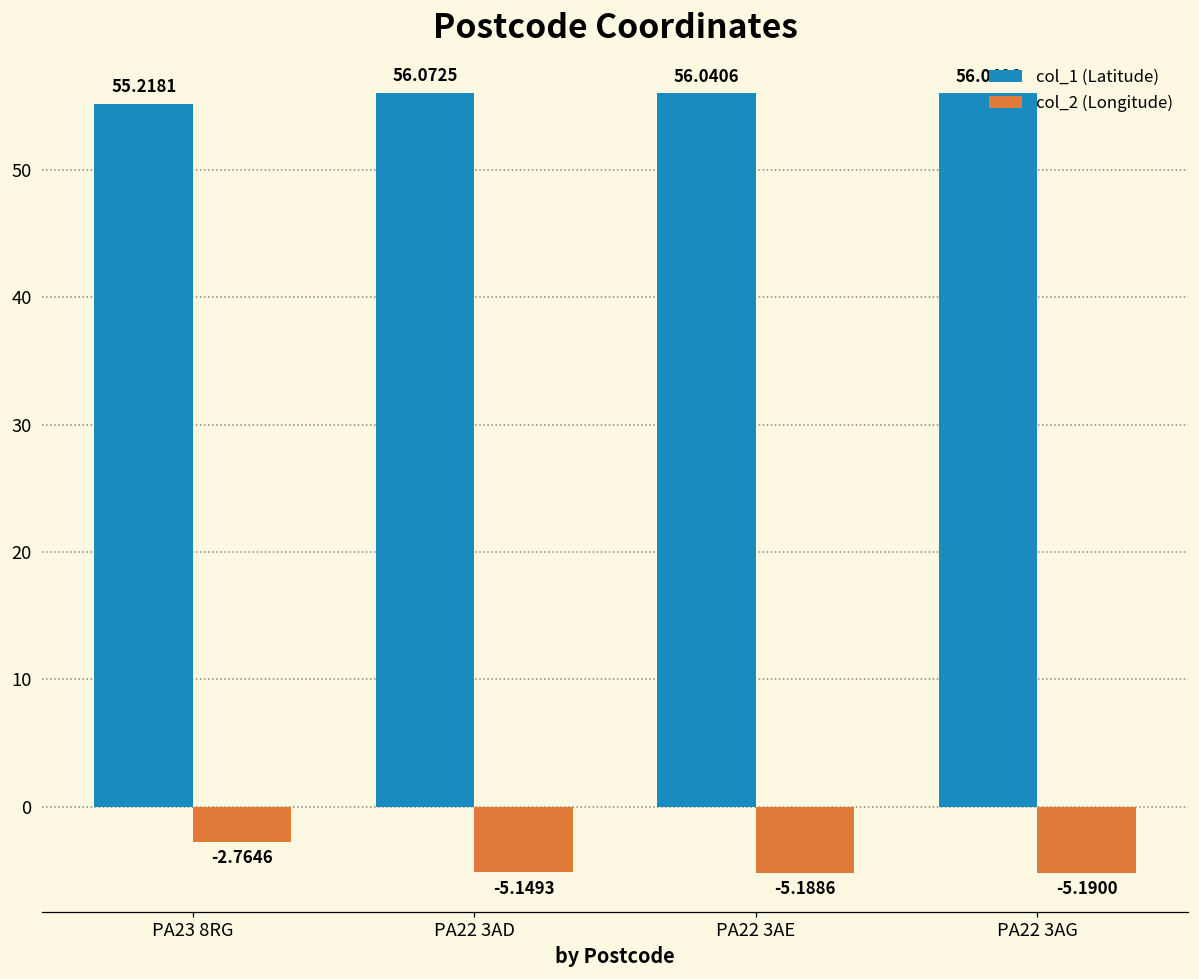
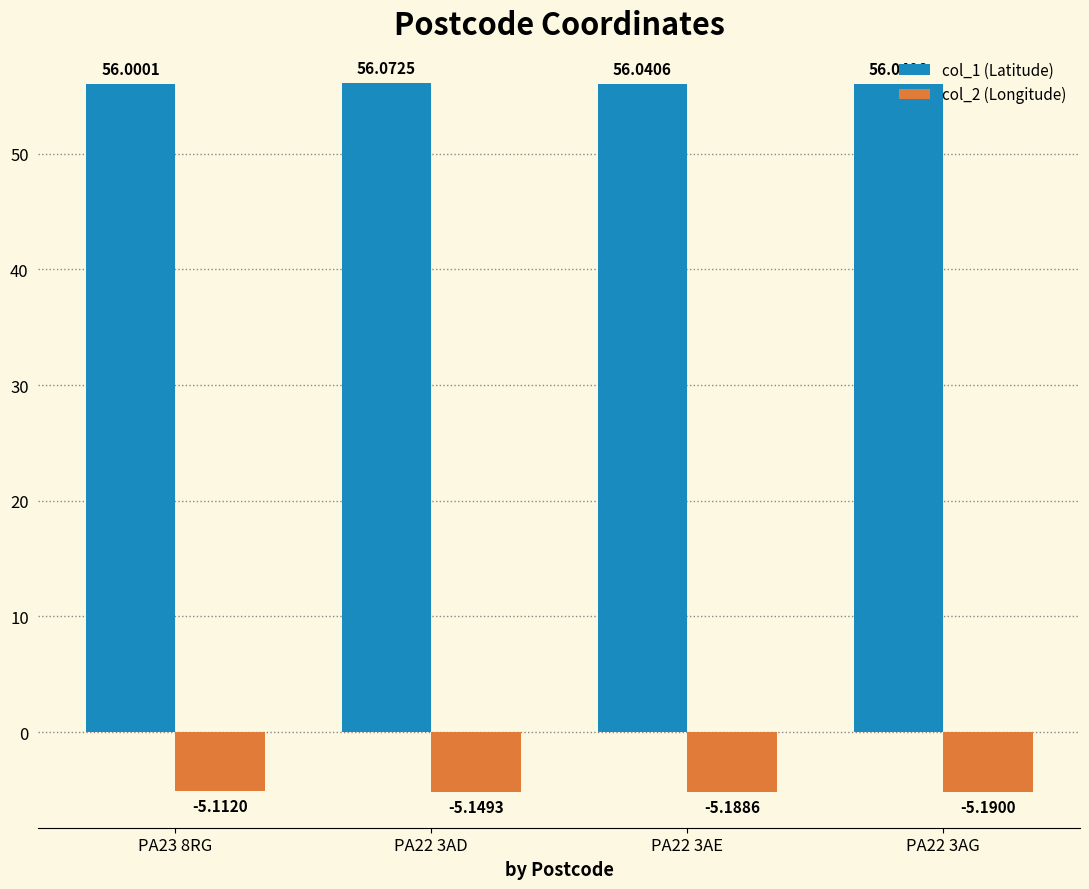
col_1 (Latitude), PA23 8RG: 55.2181 -> 56.0001
col_2 (Longitude), PA23 8RG: -2.7646 -> -5.1120
